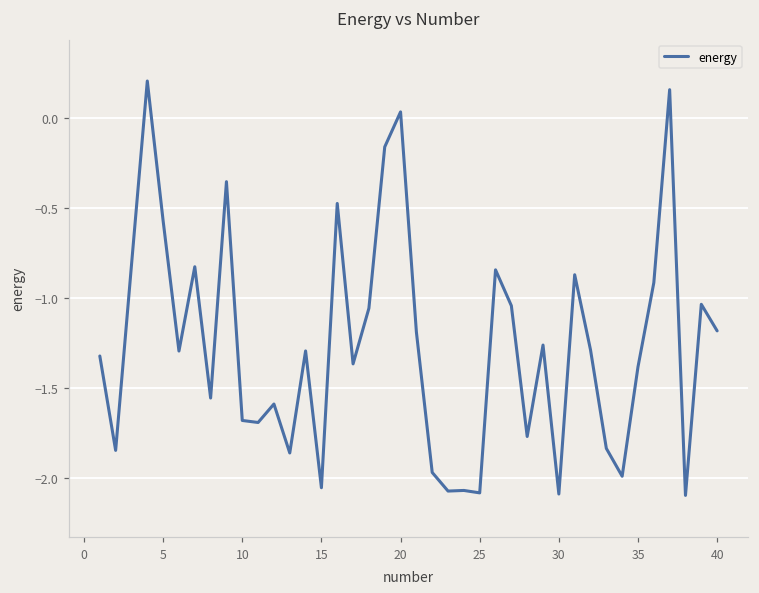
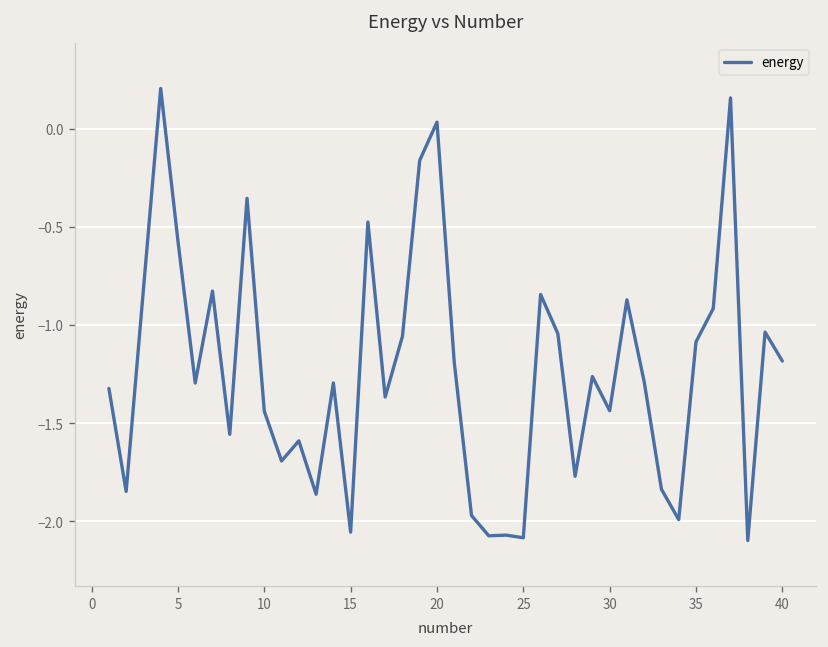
10: -1.68 -> -1.44
30: -2.09 -> -1.44
35: -1.38 -> -1.09
